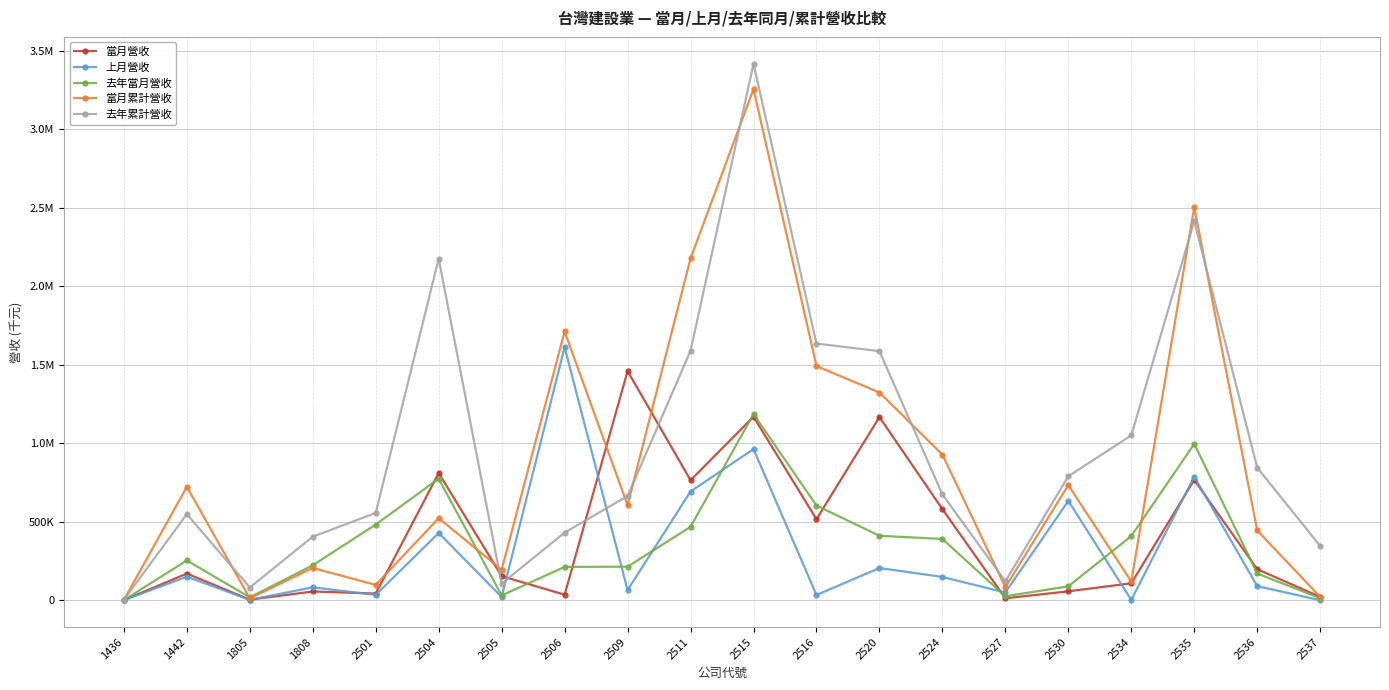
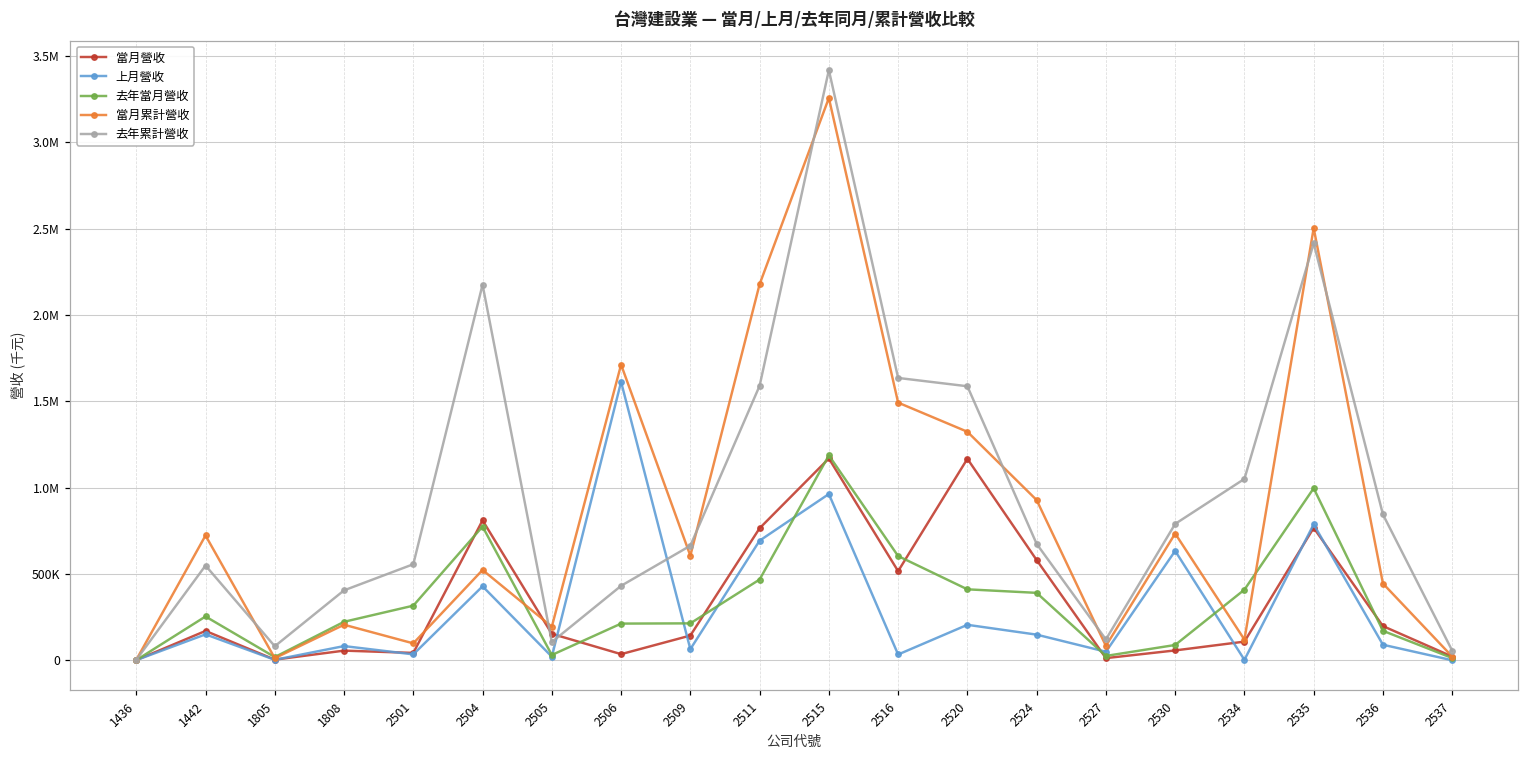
去年當月營收, 2501: 480000 -> 320000
當月營收, 2509: 1460000 -> 140000
去年累計營收, 2537: 350000 -> 60000
